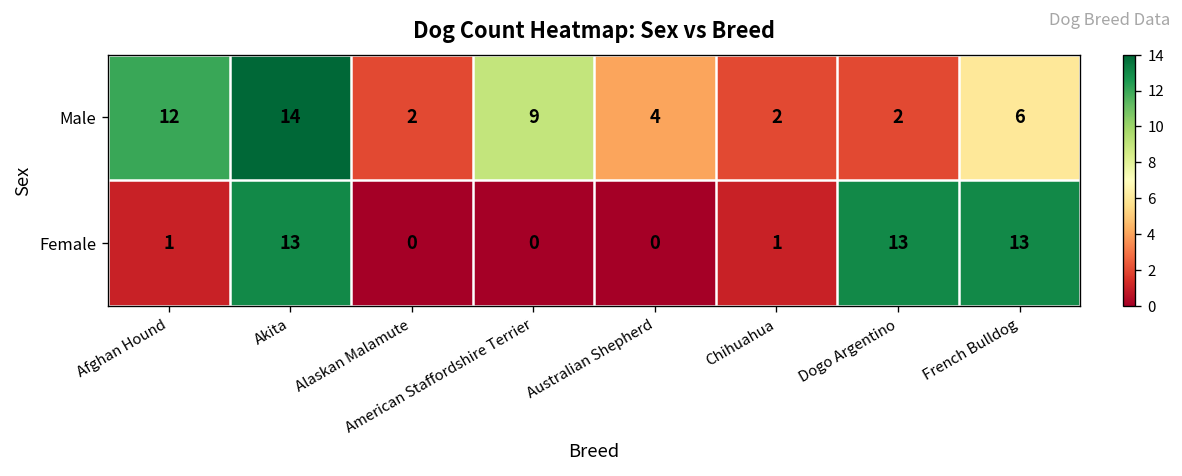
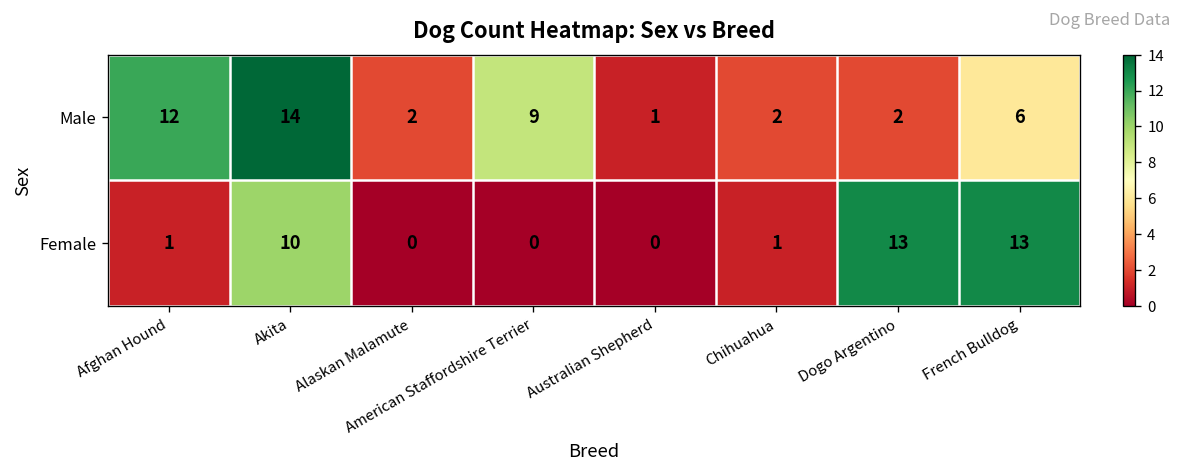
Male, Australian Shepherd: 4 -> 1
Female, Akita: 13 -> 10
